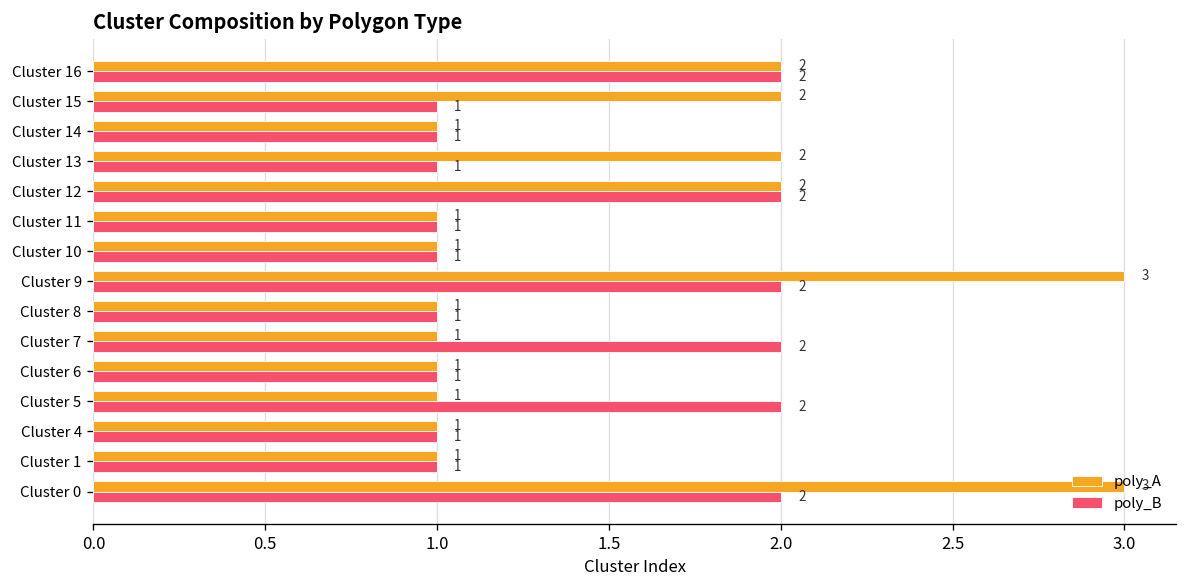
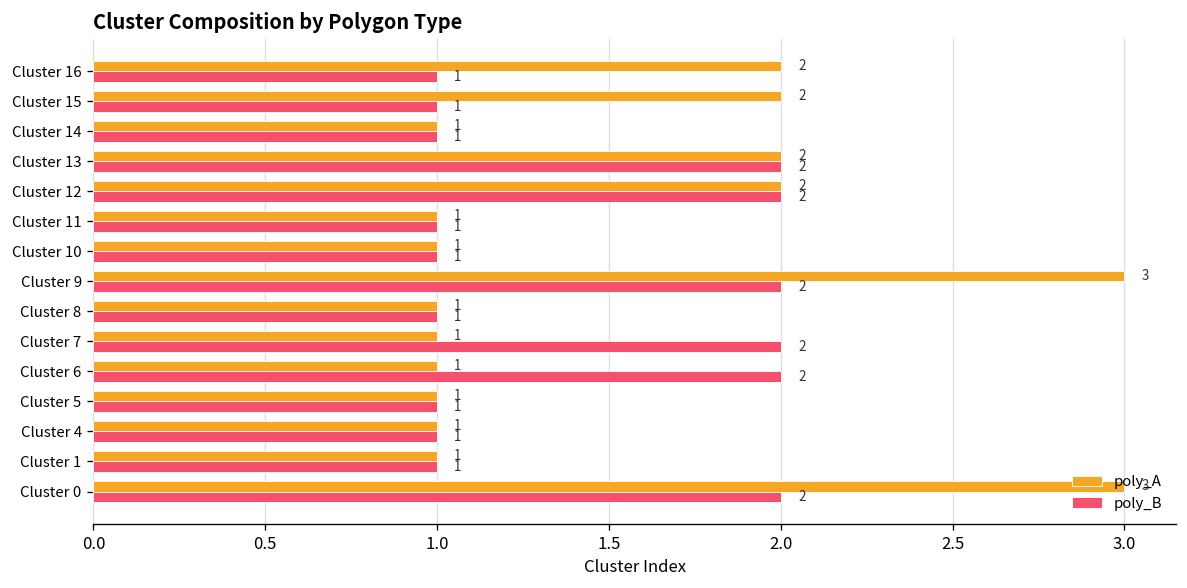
poly_B, Cluster 16: 2 -> 1
poly_B, Cluster 13: 1 -> 2
poly_B, Cluster 6: 1 -> 2
poly_B, Cluster 5: 2 -> 1
